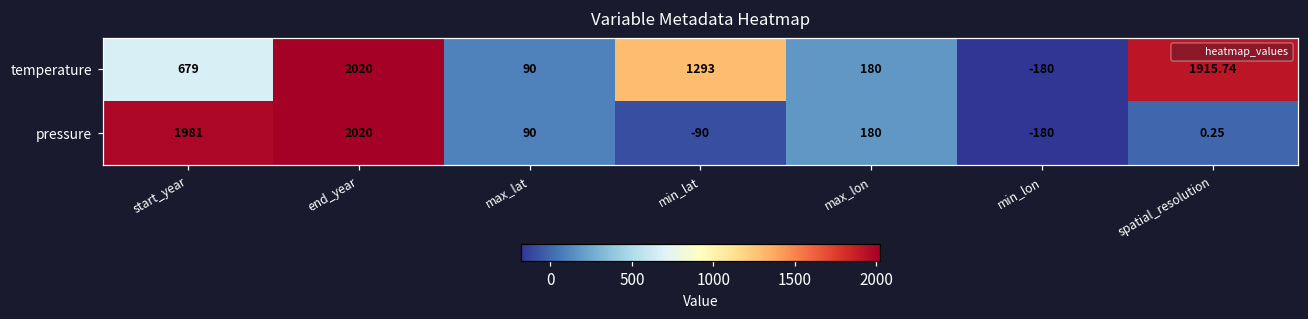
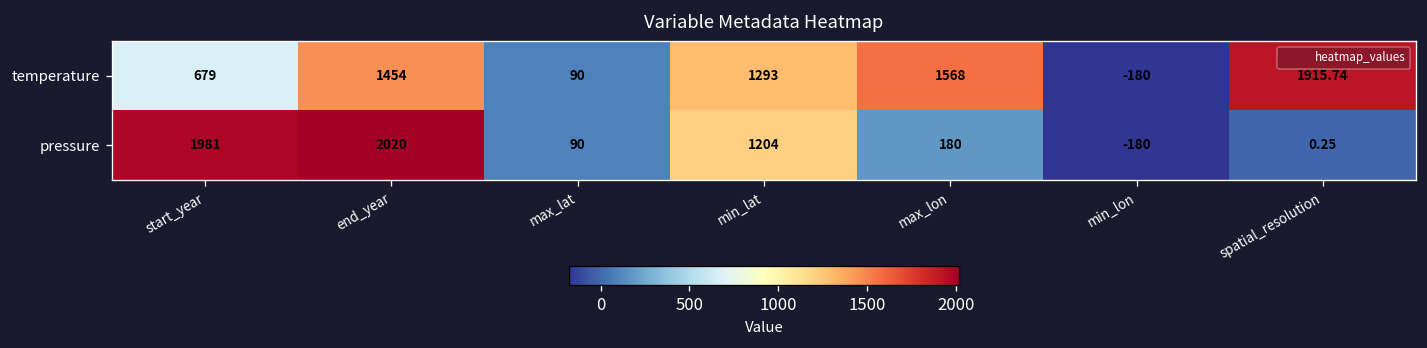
temperature, end_year: 2020 -> 1454
temperature, max_lon: 180 -> 1568
pressure, min_lat: -90 -> 1204
